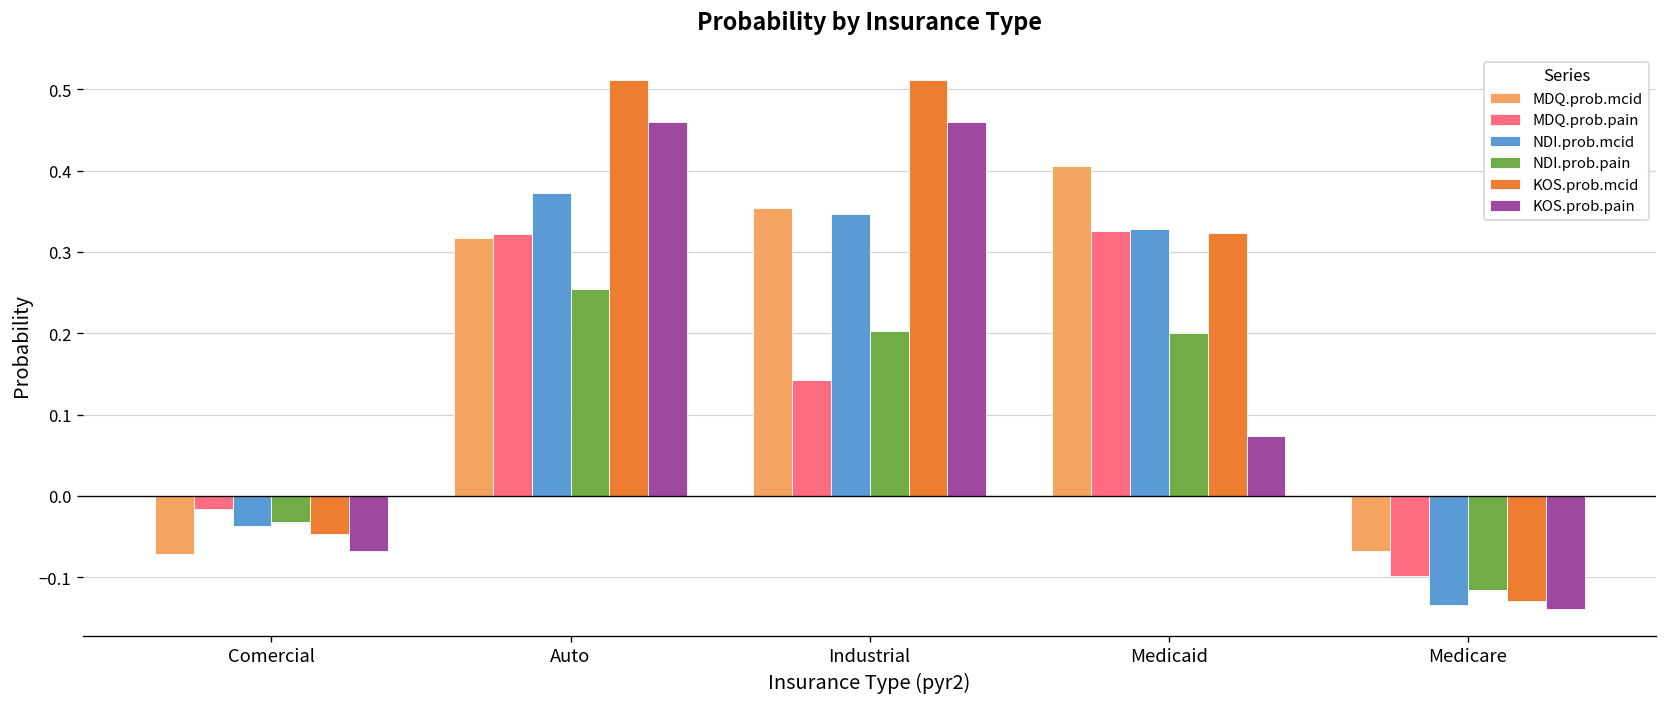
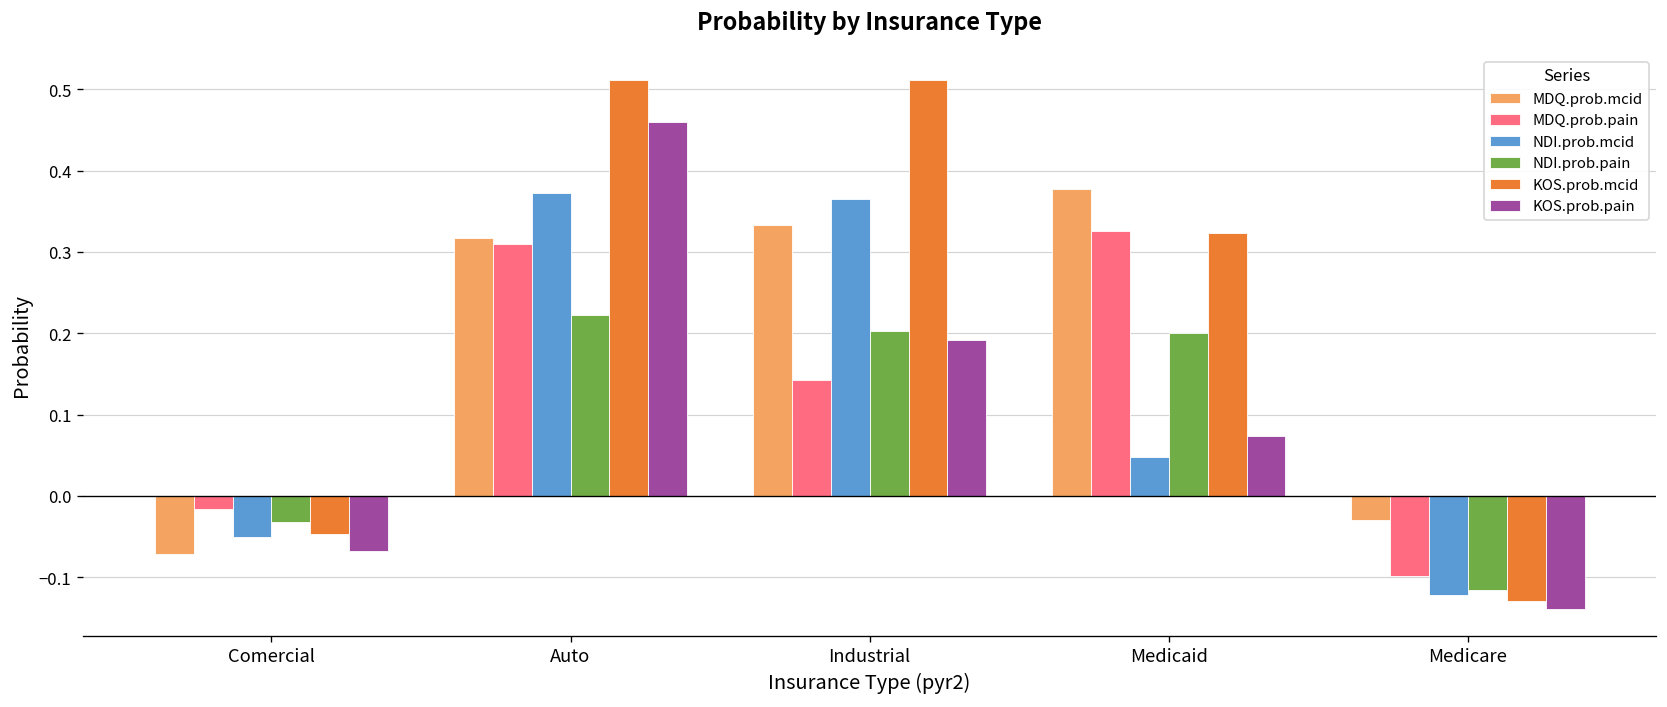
NDI.prob.mcid, Comercial: -0.04 -> -0.05
MDQ.prob.pain, Auto: 0.32 -> 0.31
NDI.prob.pain, Auto: 0.25 -> 0.22
MDQ.prob.mcid, Industrial: 0.35 -> 0.33
NDI.prob.mcid, Industrial: 0.35 -> 0.36
KOS.prob.pain, Industrial: 0.46 -> 0.19
MDQ.prob.mcid, Medicaid: 0.41 -> 0.38
NDI.prob.mcid, Medicaid: 0.33 -> 0.05
MDQ.prob.mcid, Medicare: -0.07 -> -0.03
NDI.prob.mcid, Medicare: -0.13 -> -0.12
